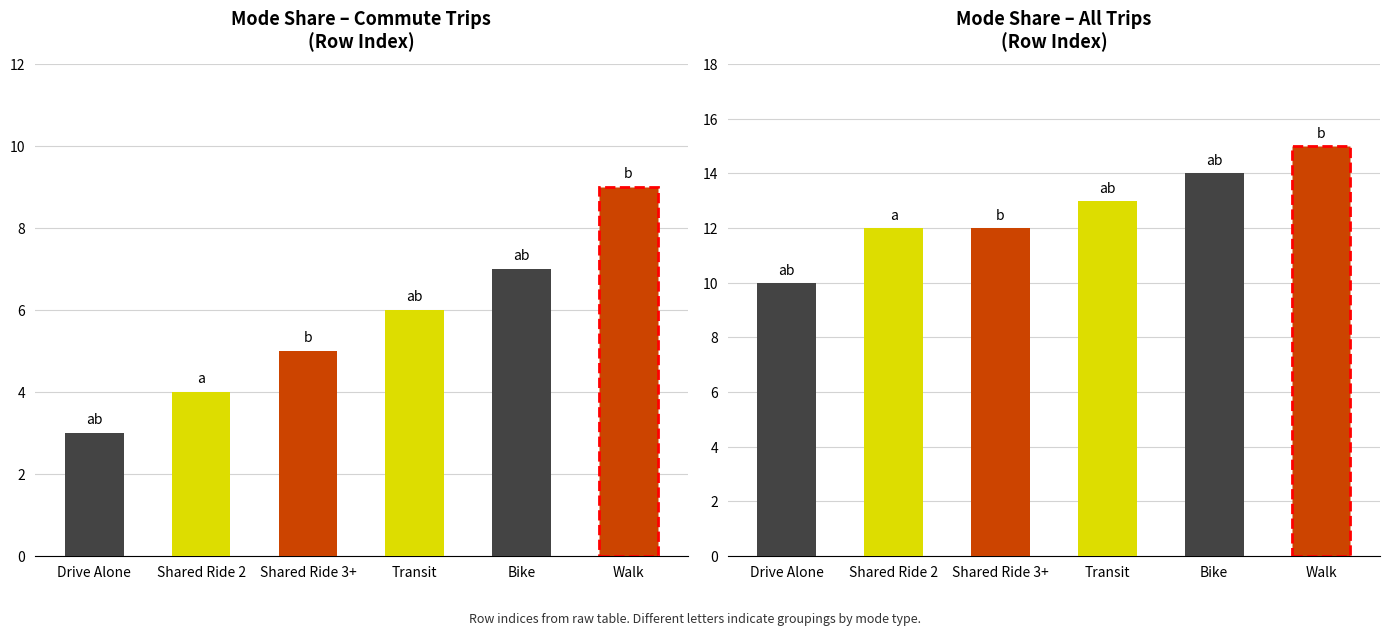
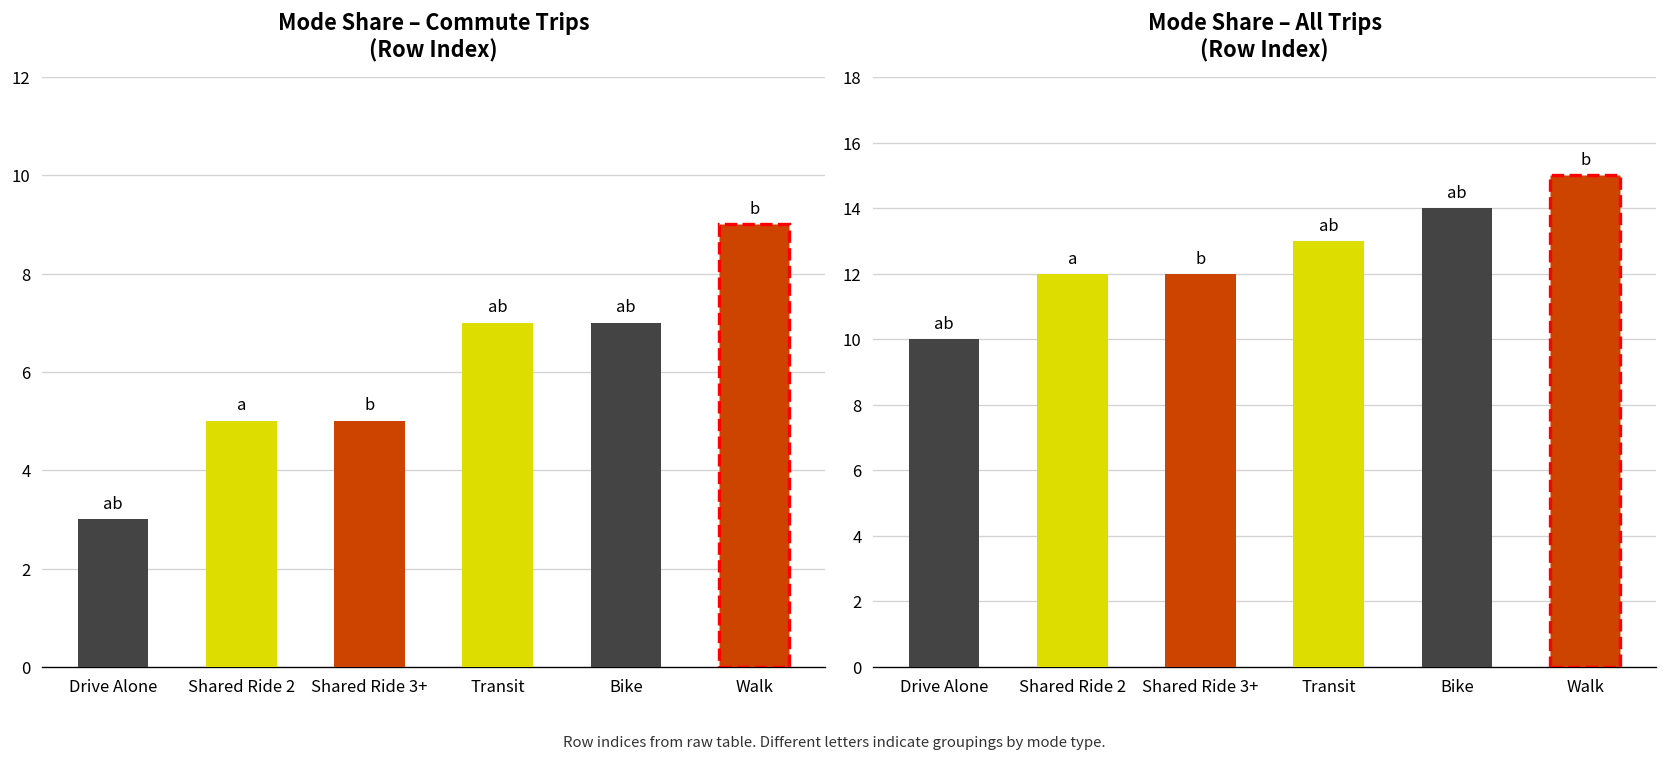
Mode Share – Commute Trips (Row Index), Shared Ride 2: 4 -> 5
Mode Share – Commute Trips (Row Index), Transit: 6 -> 7
